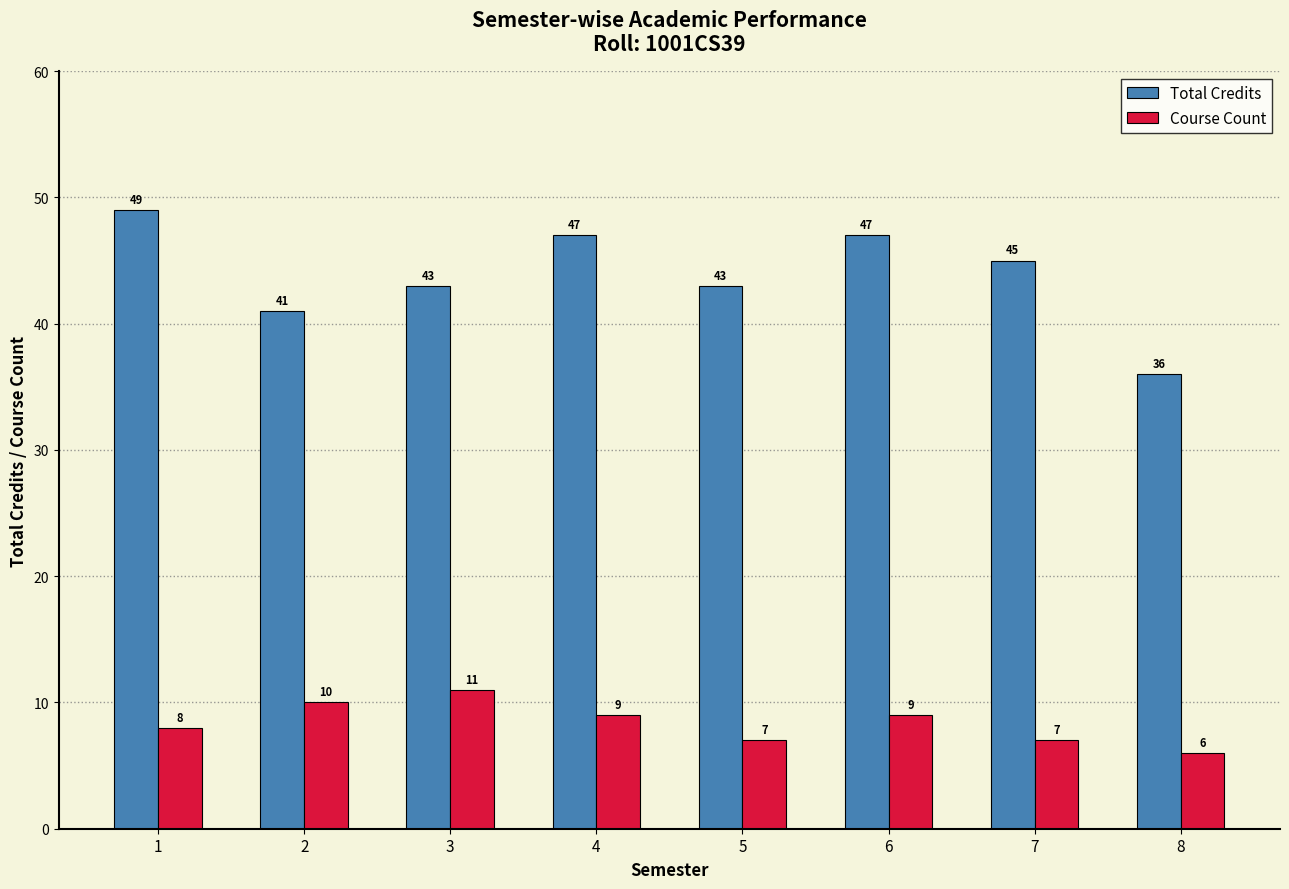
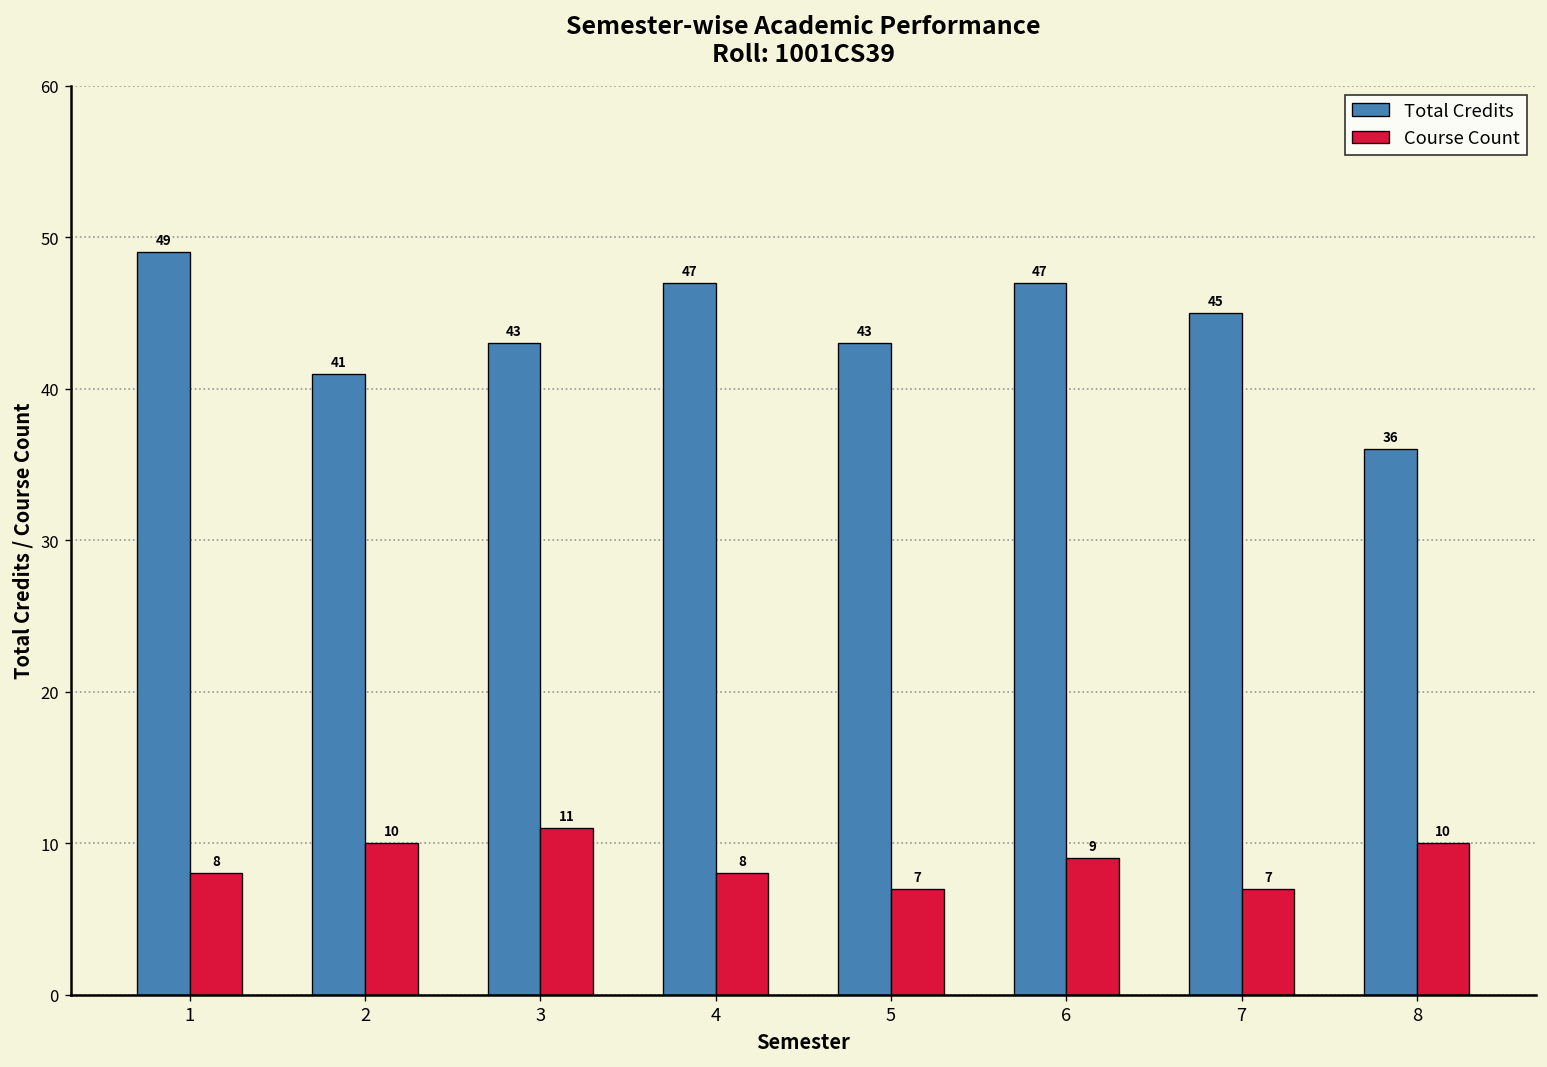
Course Count, 4: 9 -> 8
Course Count, 8: 6 -> 10
